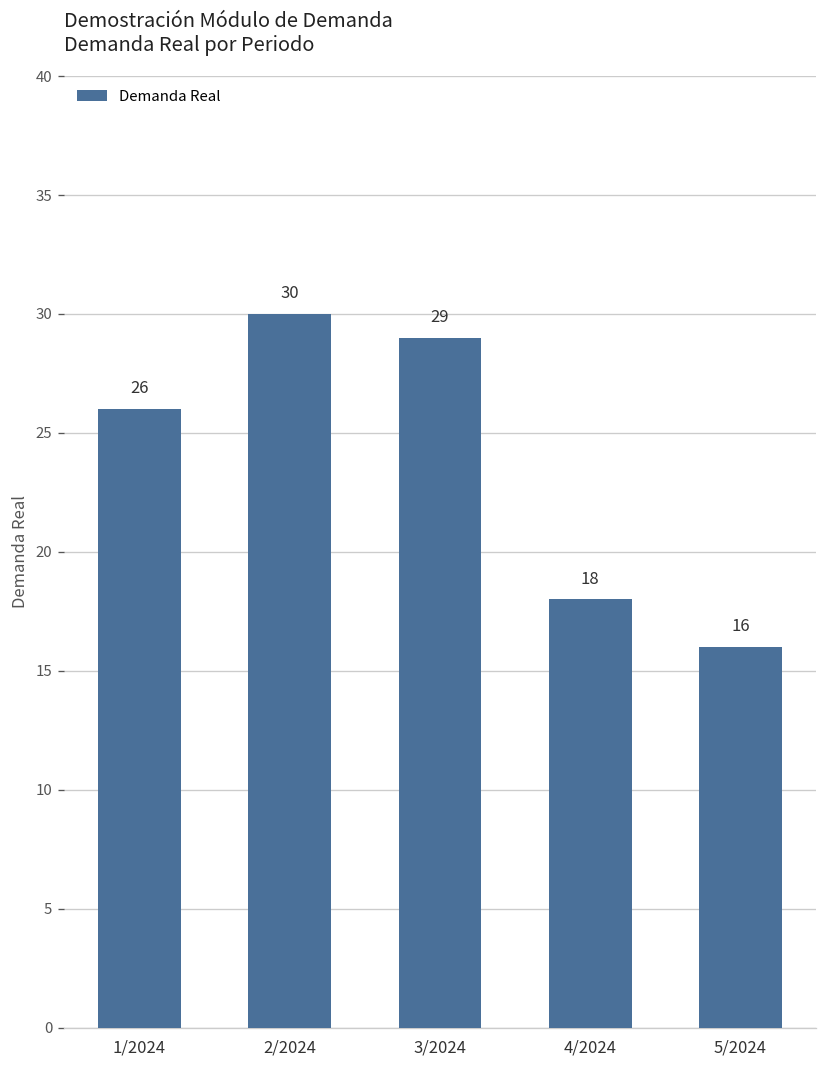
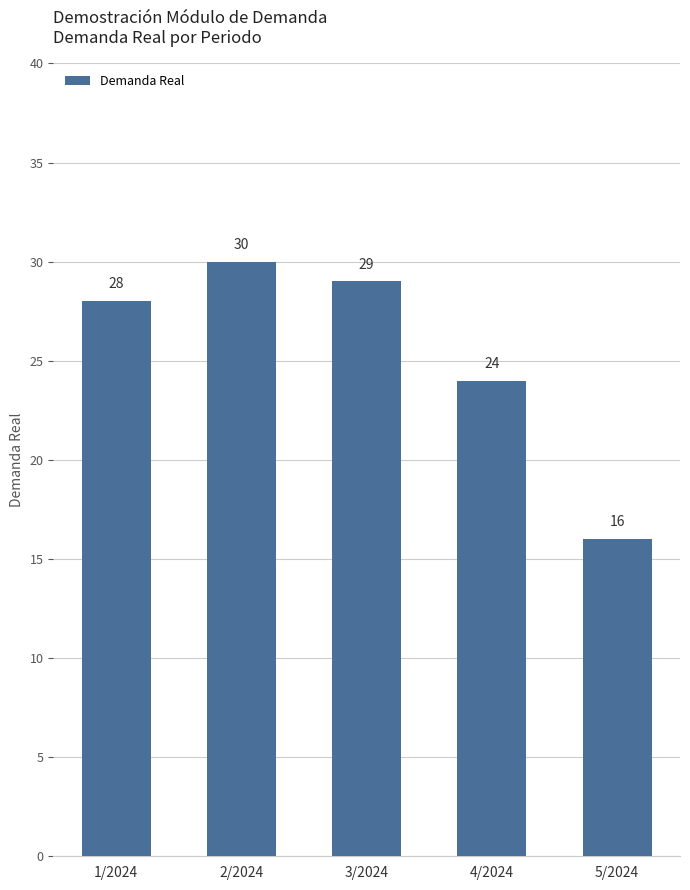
1/2024: 26 -> 28
4/2024: 18 -> 24
